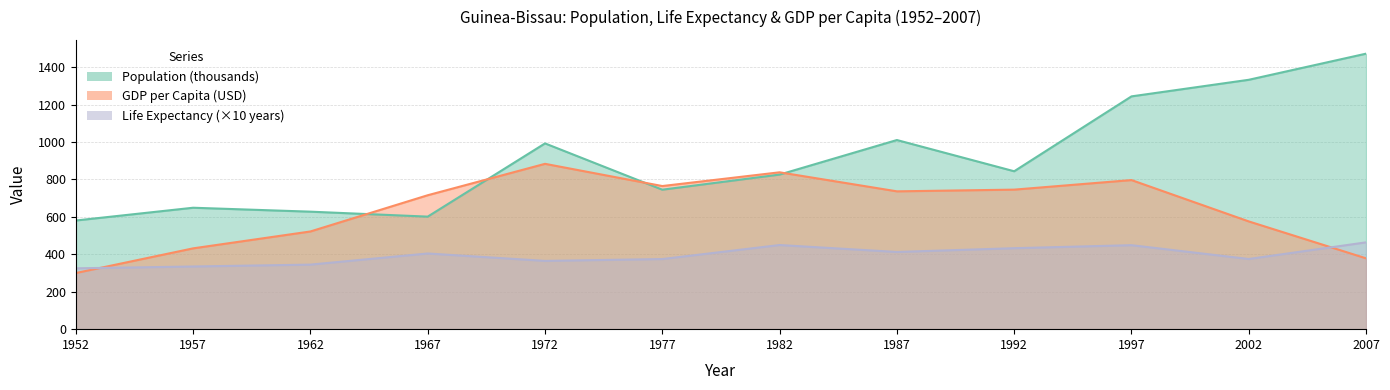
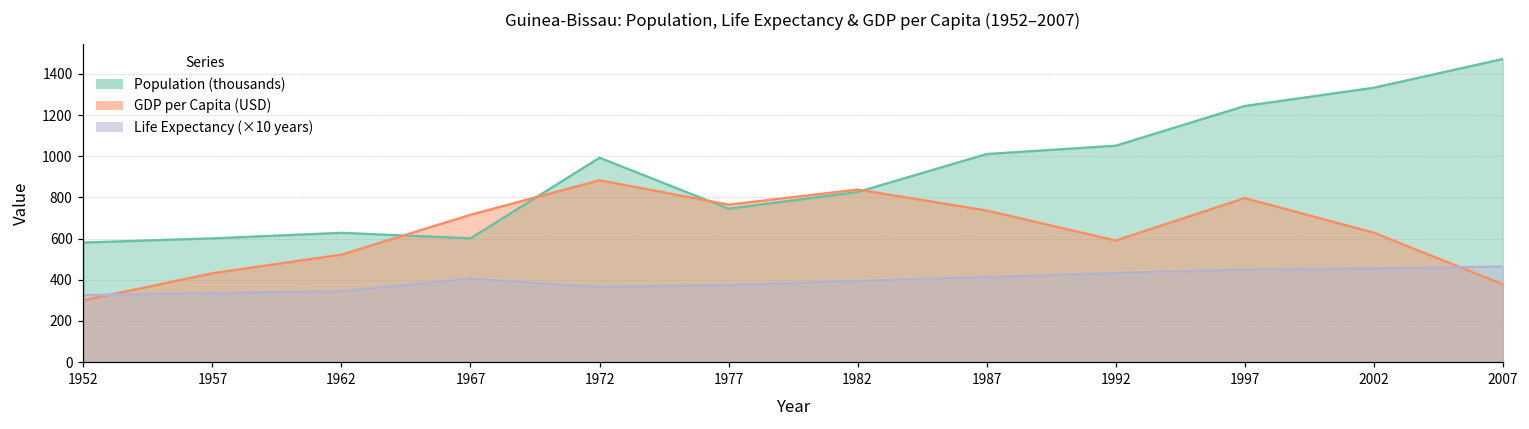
Population (thousands), 1957: 650 -> 600
Life Expectancy (×10 years), 1982: 450 -> 390
Population (thousands), 1992: 840 -> 1050
GDP per Capita (USD), 1992: 750 -> 590
GDP per Capita (USD), 2002: 580 -> 630
Life Expectancy (×10 years), 2002: 370 -> 460
